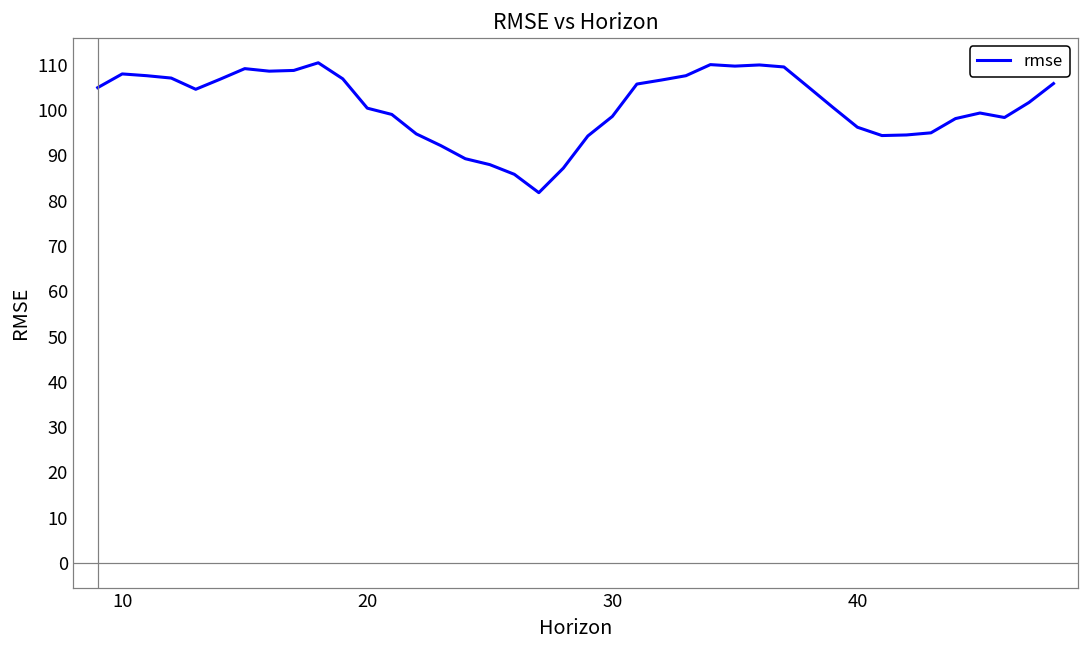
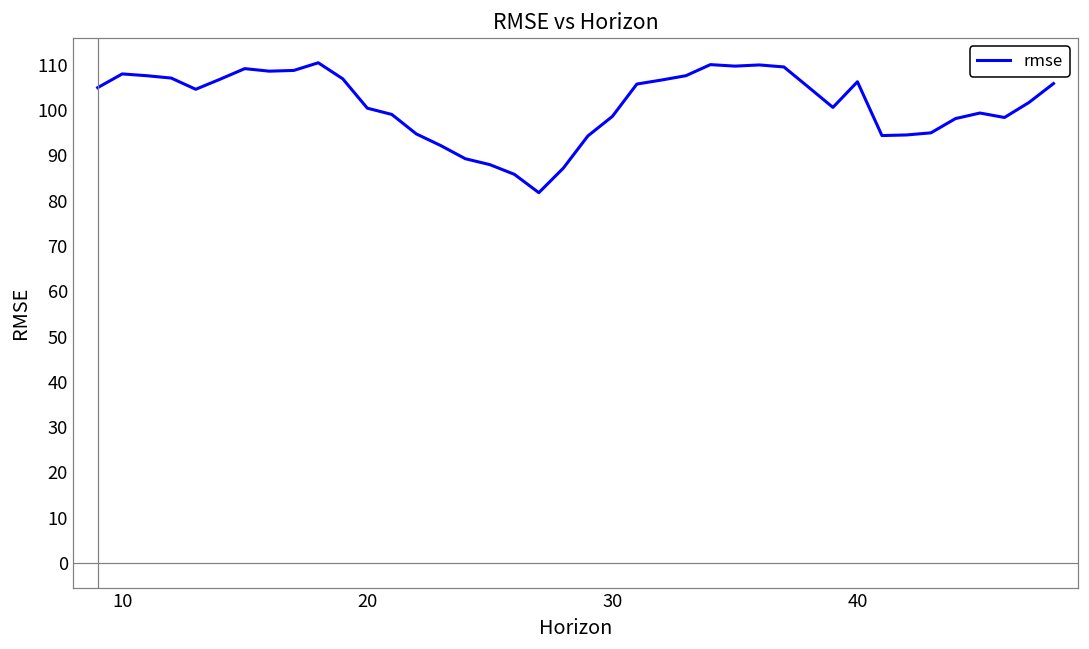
40: 96 -> 106
